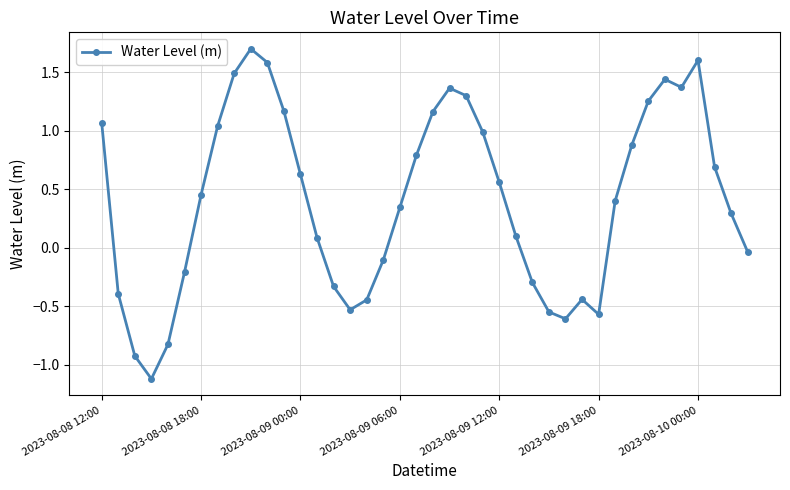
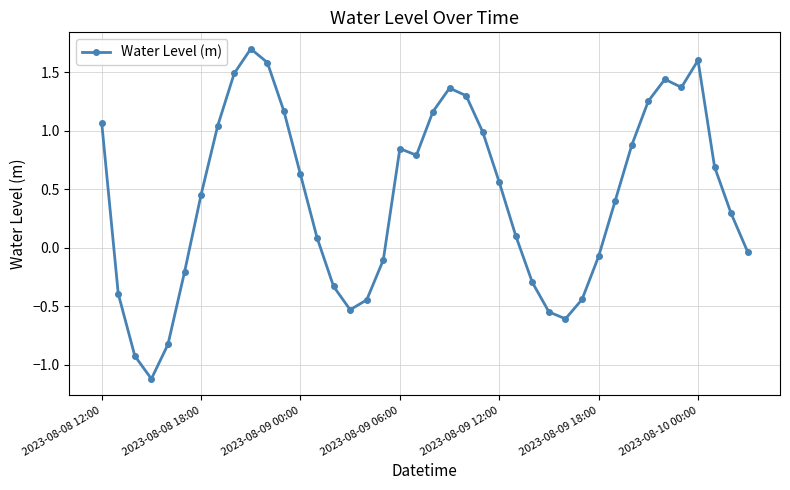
2023-08-09 06:00: 0.34 -> 0.85
2023-08-09 18:00: -0.57 -> -0.07
